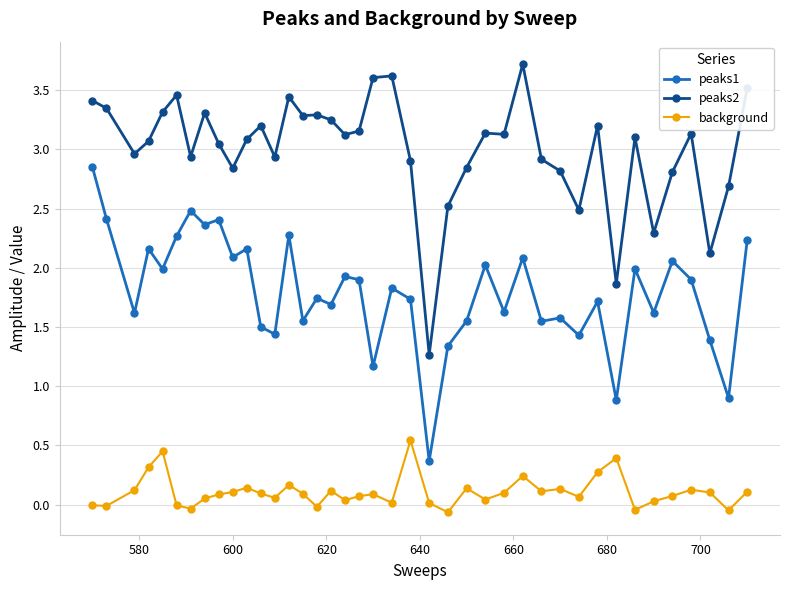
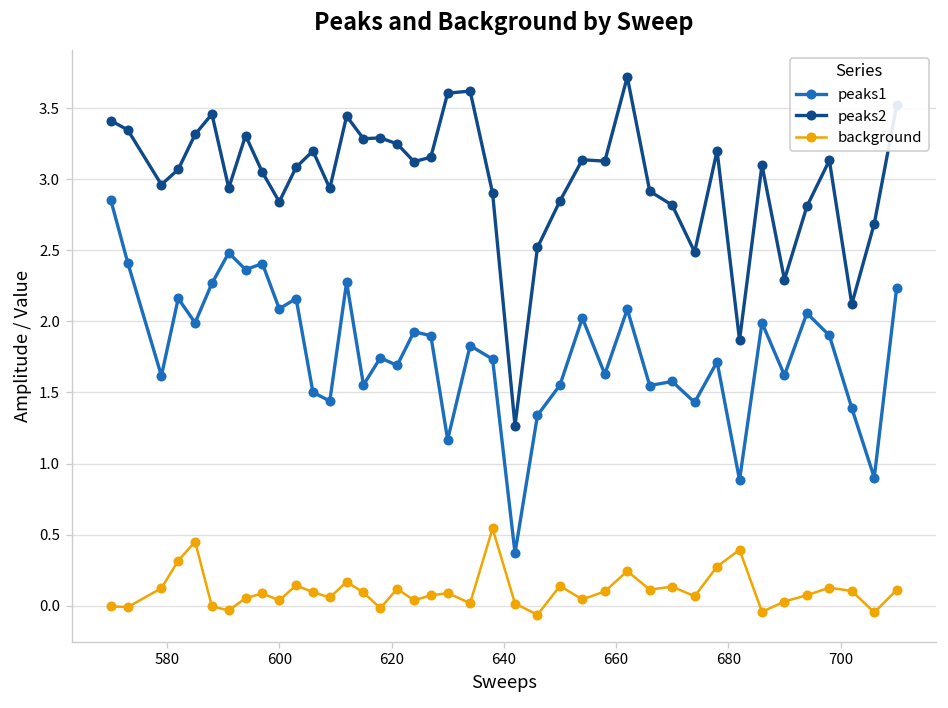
background, 600: 0.11 -> 0.04
